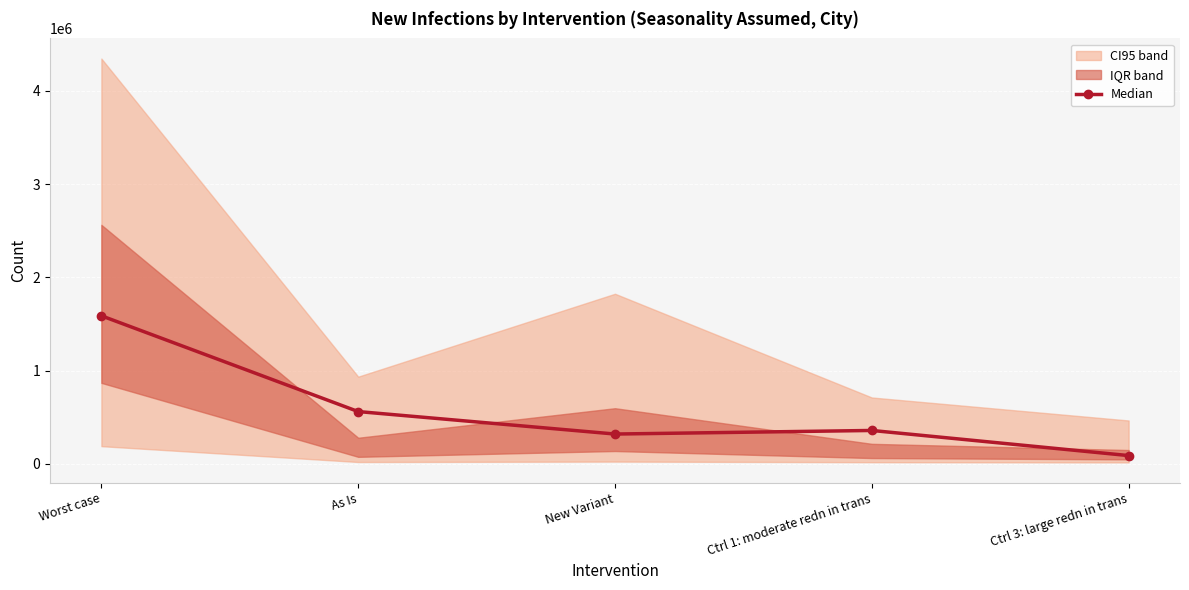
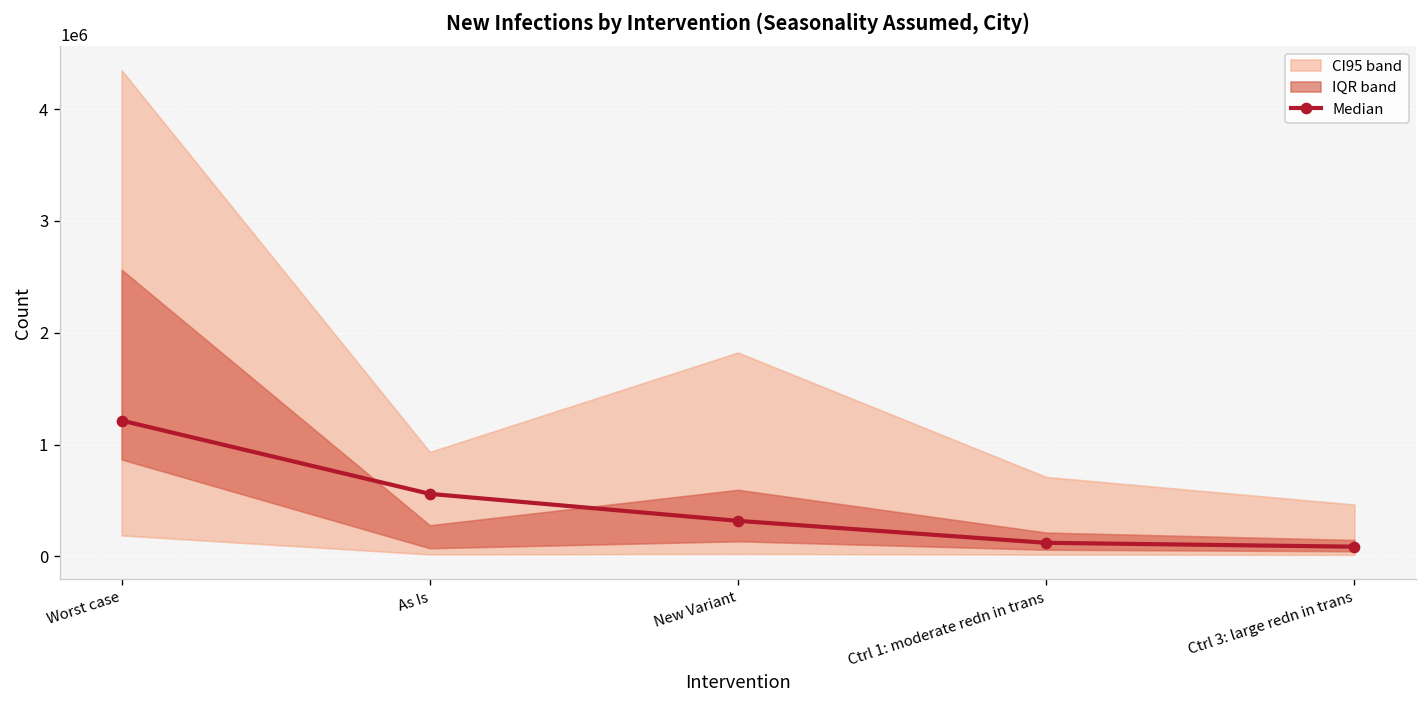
Median, Worst case: 1600000 -> 1200000
Median, Ctrl 1: moderate redn in trans: 400000 -> 100000
